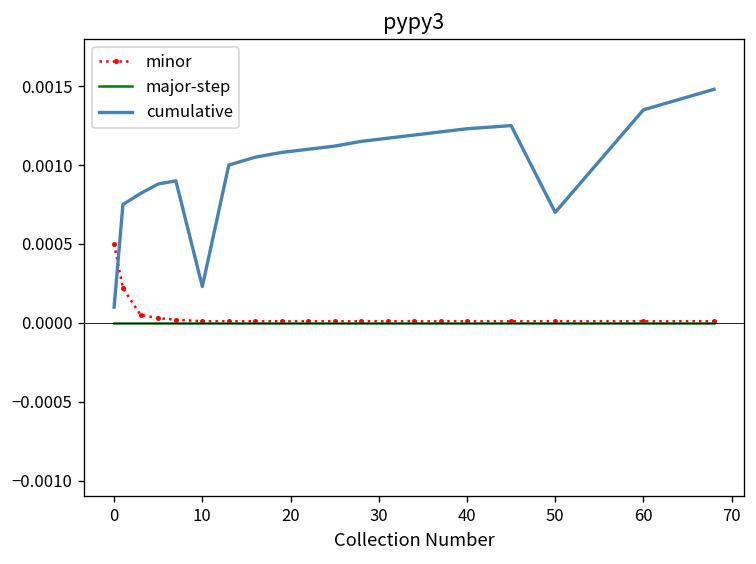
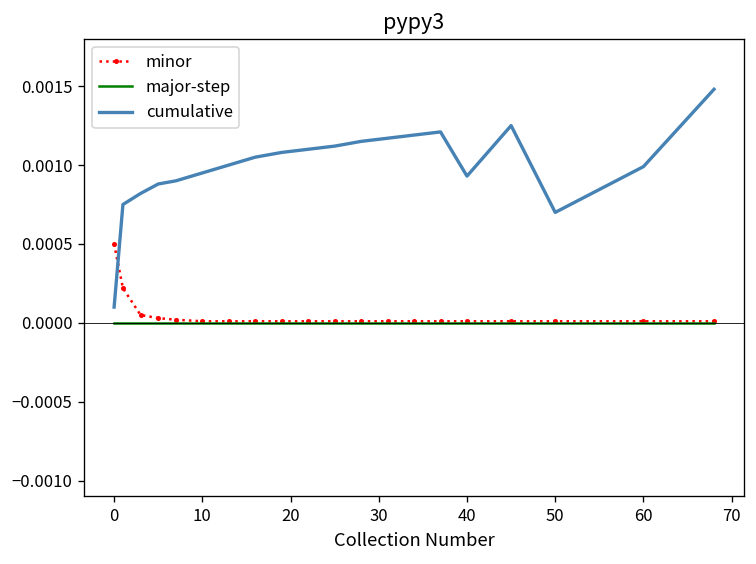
cumulative, 10: 0.00023 -> 0.00095
cumulative, 40: 0.00123 -> 0.00093
cumulative, 60: 0.00135 -> 0.00099
